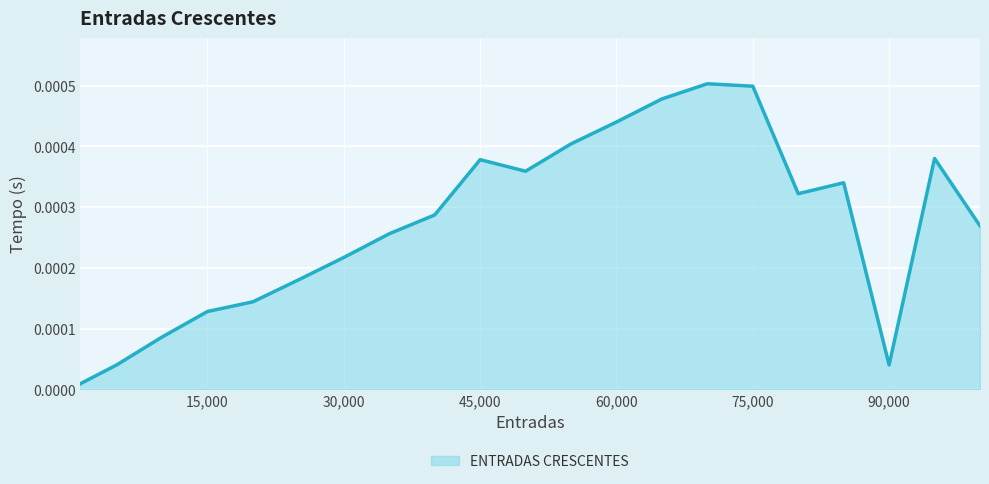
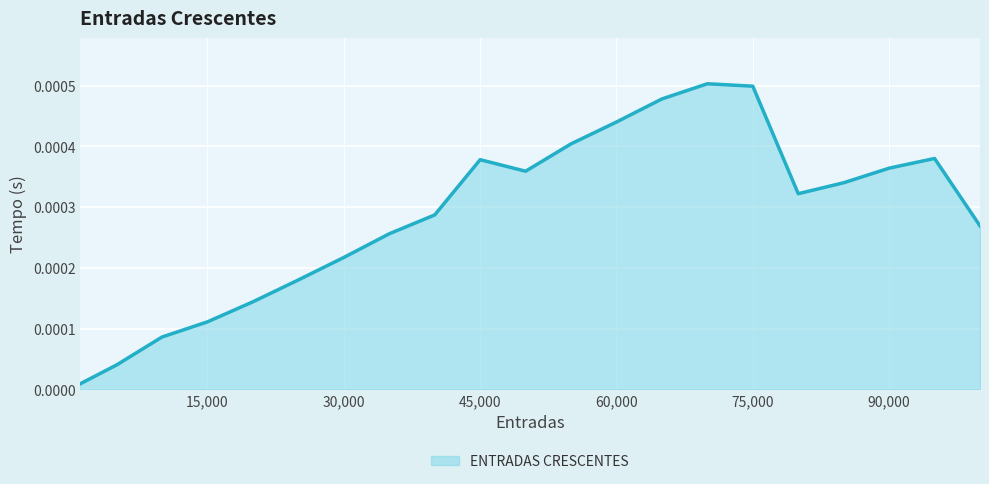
15,000: 0.00013 -> 0.00011
90,000: 0.00004 -> 0.00036
